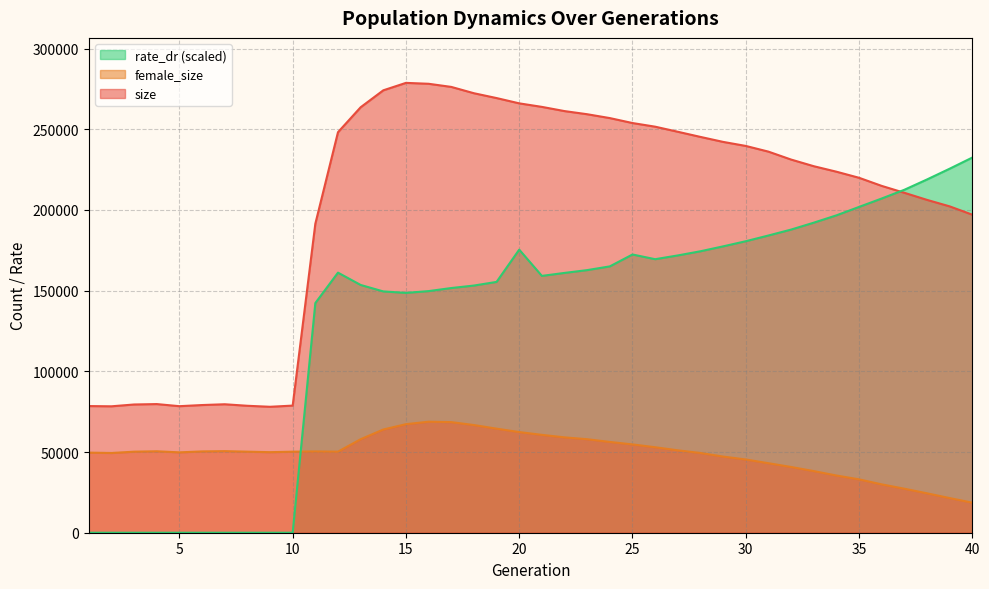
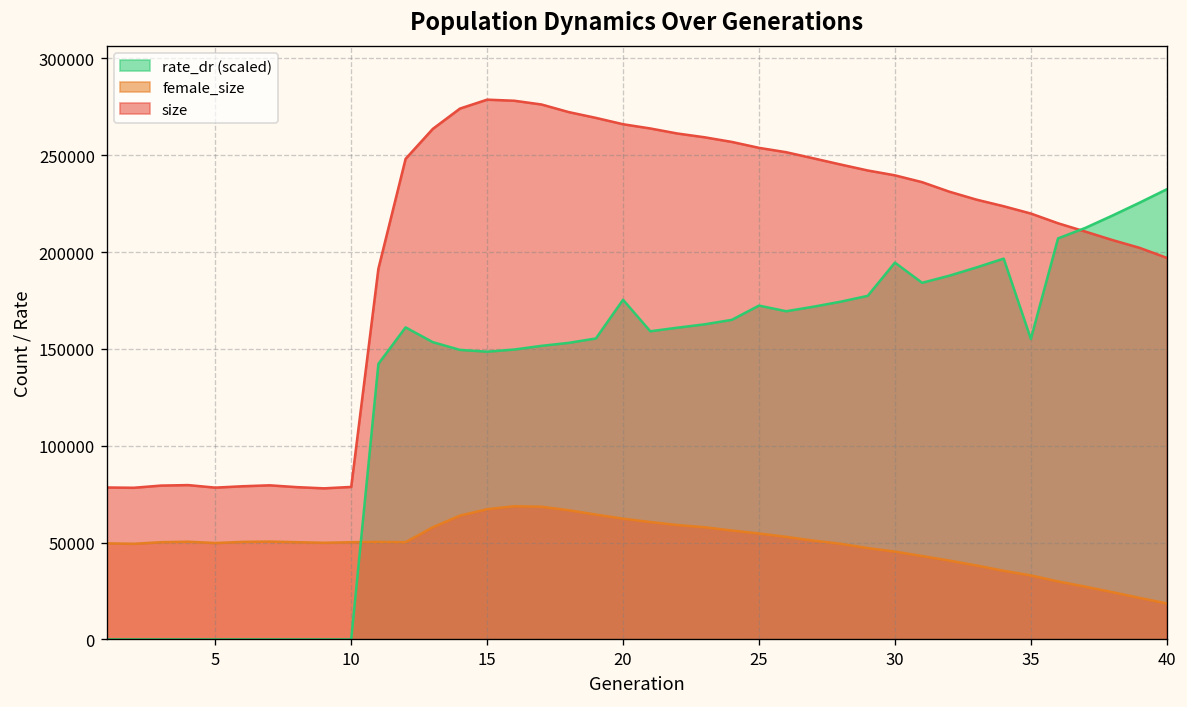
rate_dr (scaled), 30: 181000 -> 195000
rate_dr (scaled), 35: 202000 -> 155000
